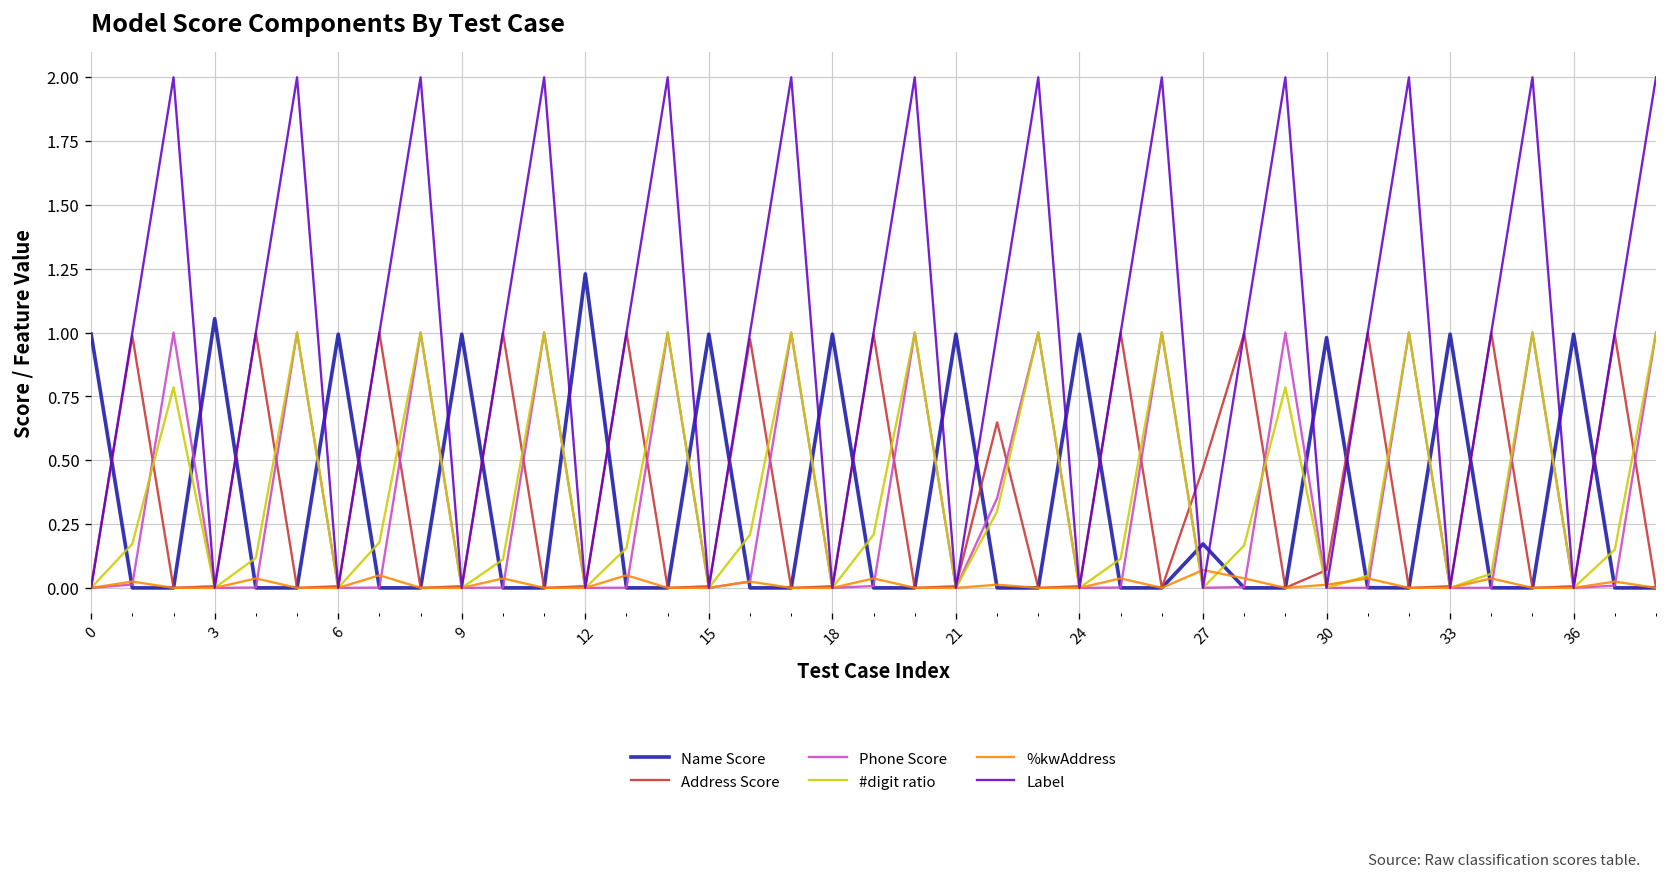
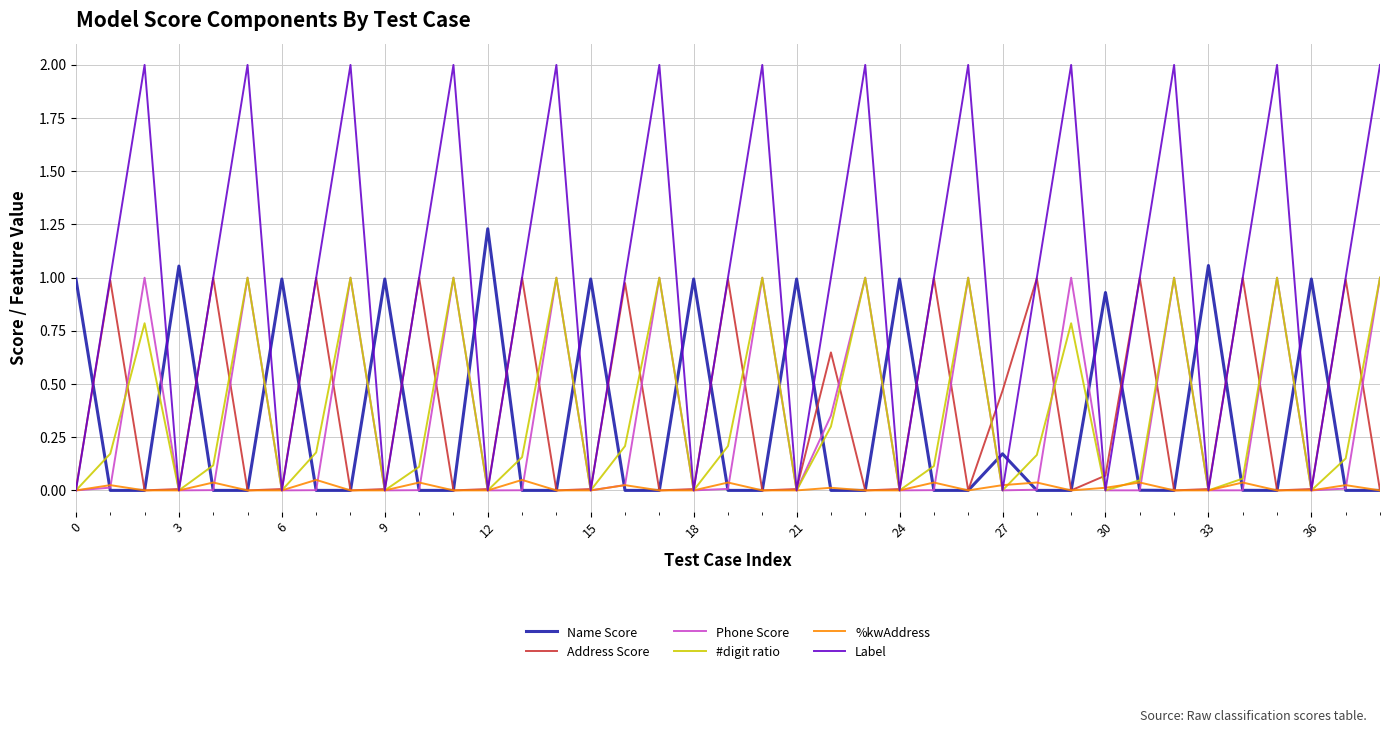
%kwAddress, 27: 0.07 -> 0.02
Name Score, 30: 0.98 -> 0.93
Name Score, 33: 0.99 -> 1.06
